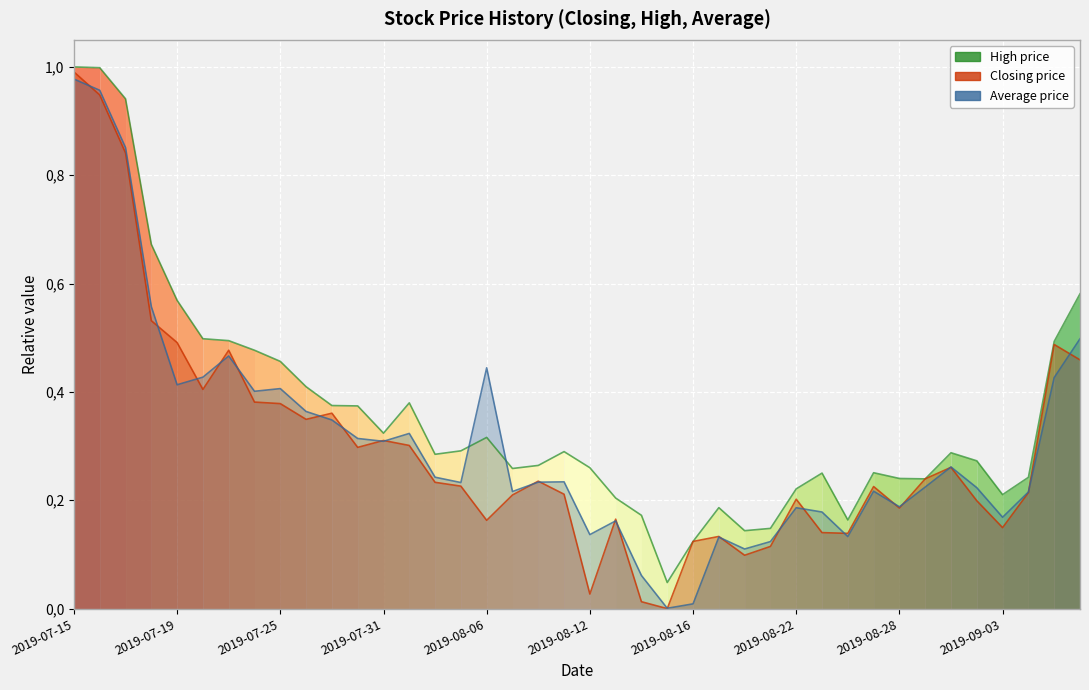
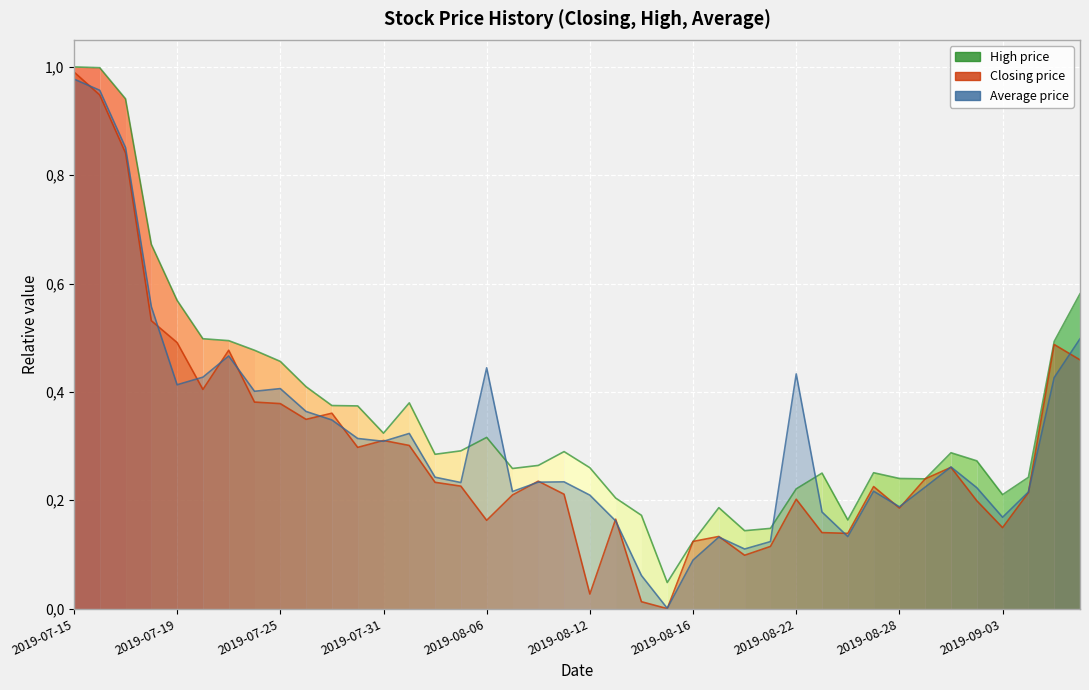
Average price, 2019-08-12: 1.4 -> 2.1
Average price, 2019-08-16: 0.1 -> 0.9
Average price, 2019-08-22: 1.9 -> 4.3
